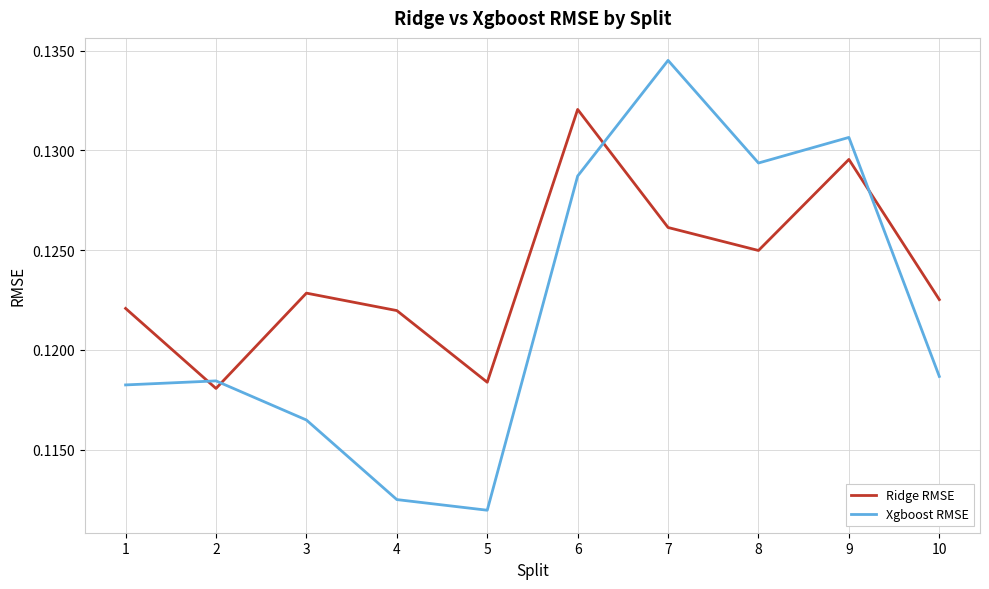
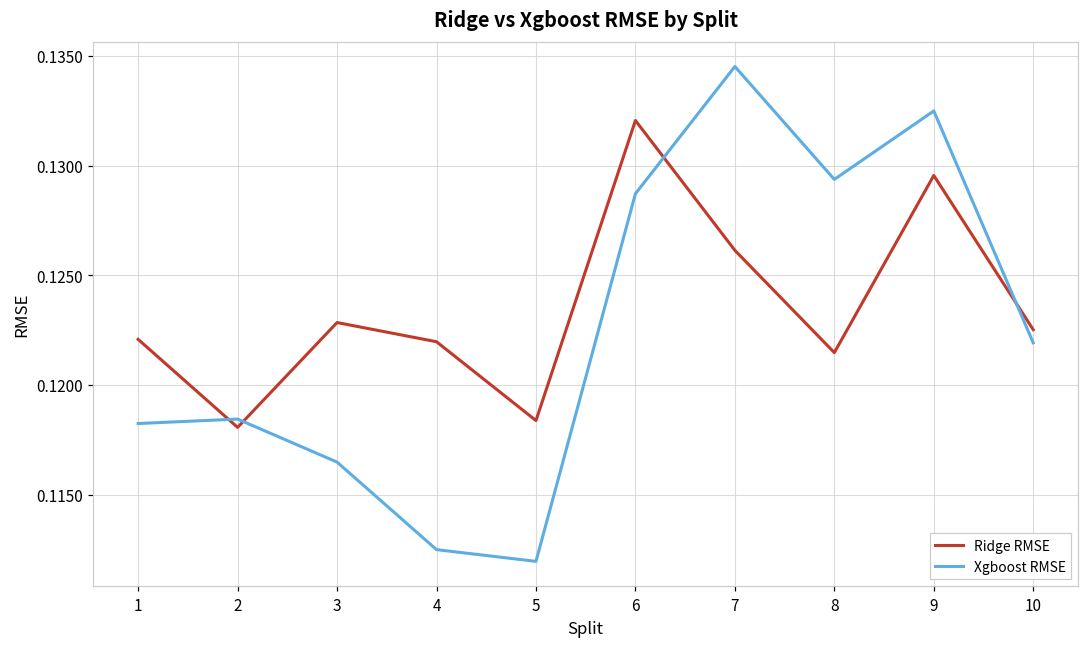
Ridge RMSE, 8: 0.1250 -> 0.1215
Xgboost RMSE, 9: 0.1307 -> 0.1325
Xgboost RMSE, 10: 0.1187 -> 0.1219
